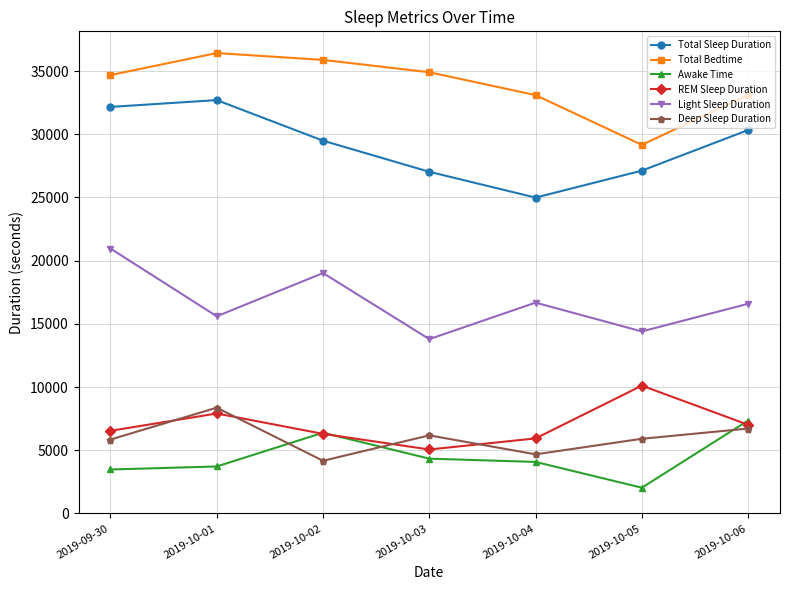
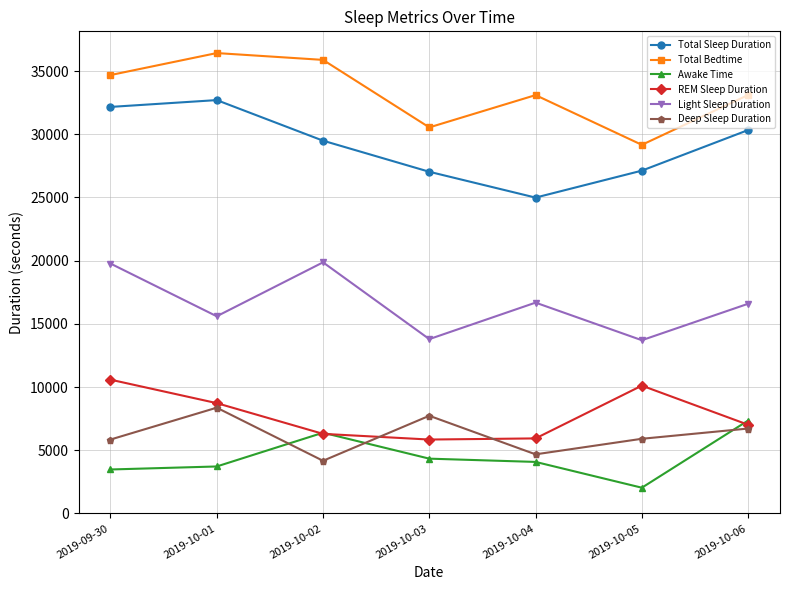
REM Sleep Duration, 2019-09-30: 6500 -> 10600
Light Sleep Duration, 2019-09-30: 21000 -> 19800
REM Sleep Duration, 2019-10-01: 7900 -> 8700
Light Sleep Duration, 2019-10-02: 19000 -> 19900
Total Bedtime, 2019-10-03: 34900 -> 30500
REM Sleep Duration, 2019-10-03: 5100 -> 5900
Deep Sleep Duration, 2019-10-03: 6200 -> 7700
Light Sleep Duration, 2019-10-05: 14400 -> 13700
